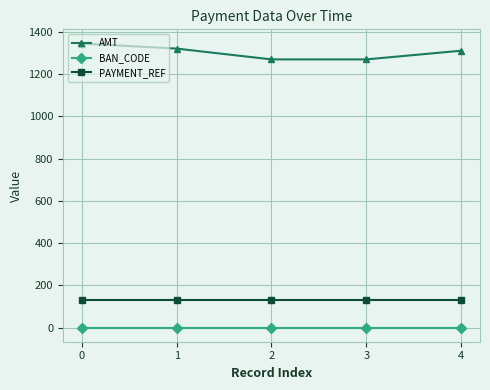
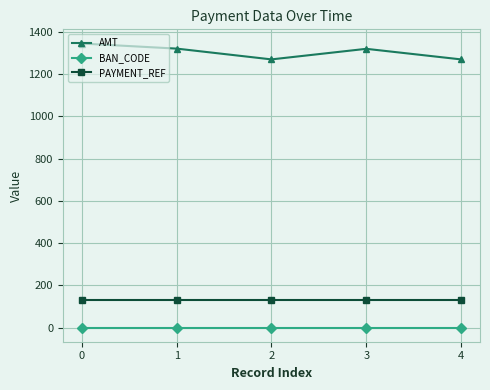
AMT, 3: 1270 -> 1320
AMT, 4: 1310 -> 1270
